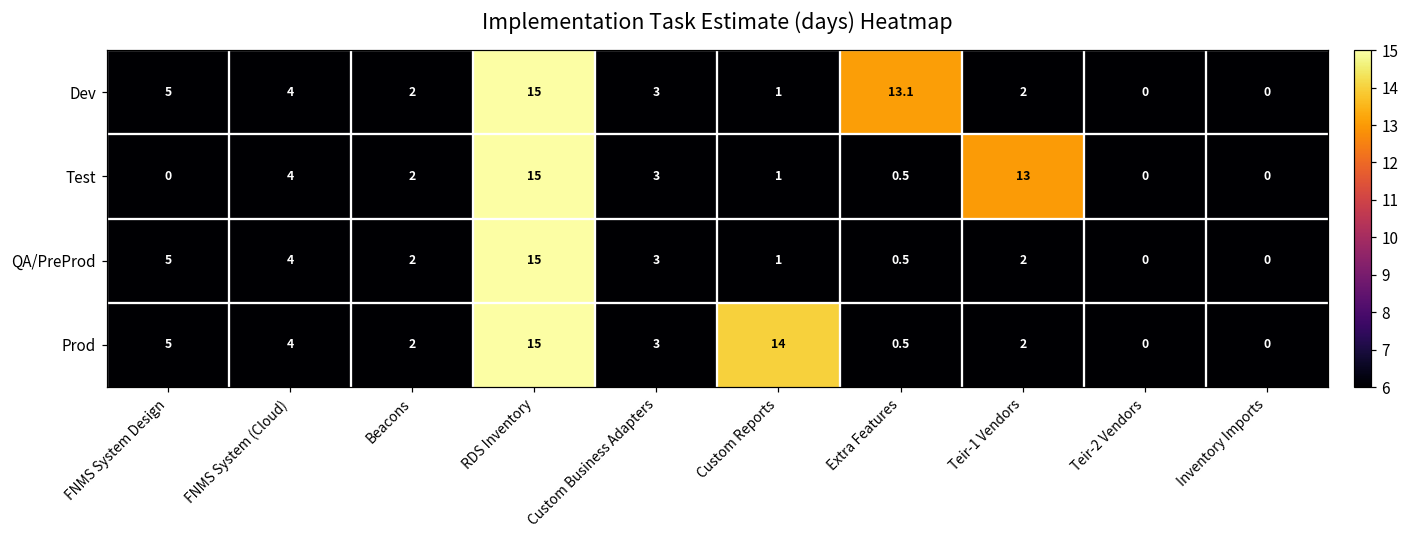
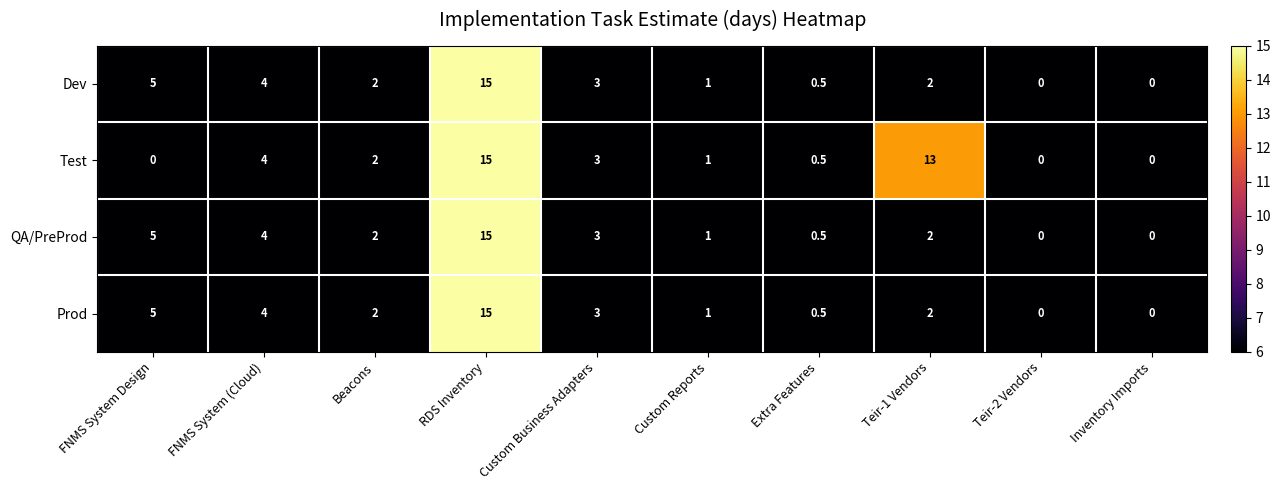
Dev, Extra Features: 13.1 -> 0.5
Prod, Custom Reports: 14 -> 1
